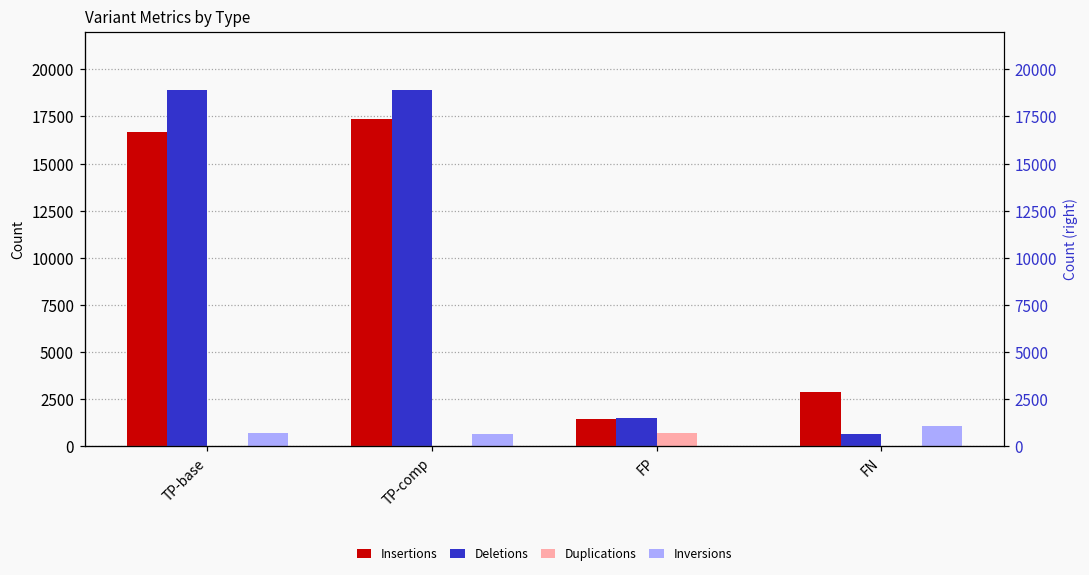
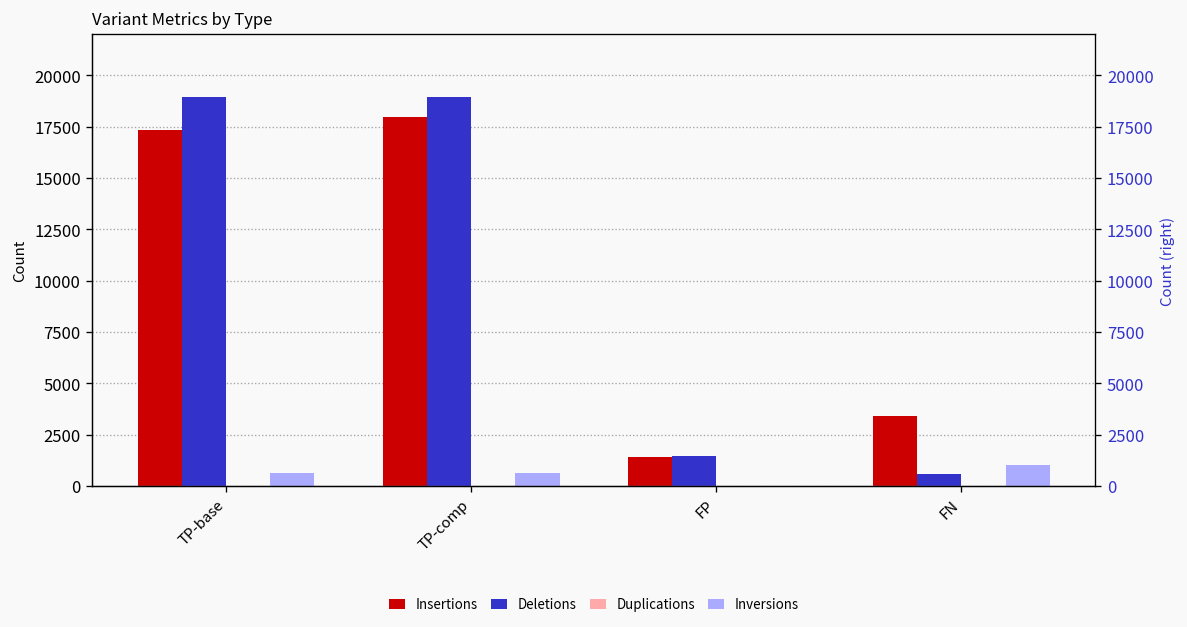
Insertions, TP-base: 16700 -> 17300
Insertions, TP-comp: 17300 -> 18000
Duplications, FP: 700 -> 0
Insertions, FN: 2900 -> 3400
